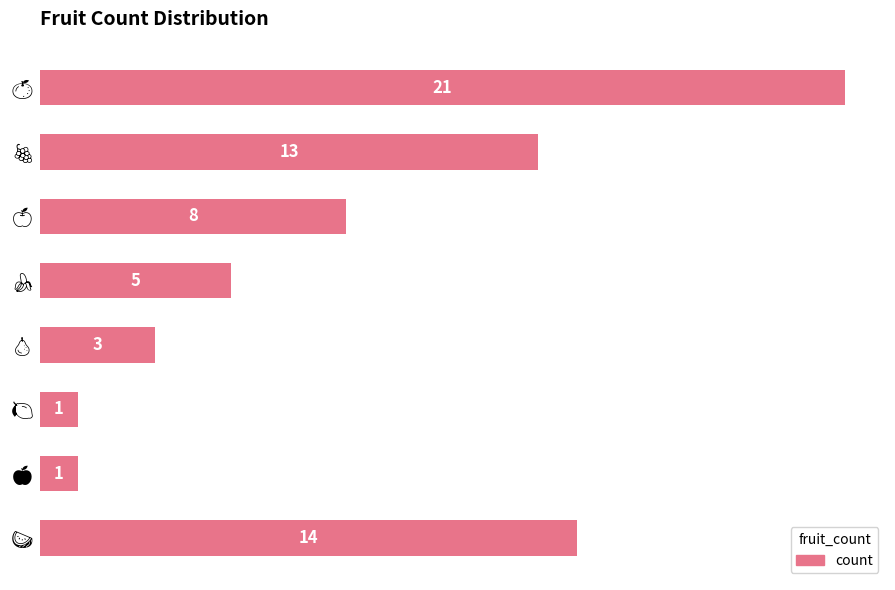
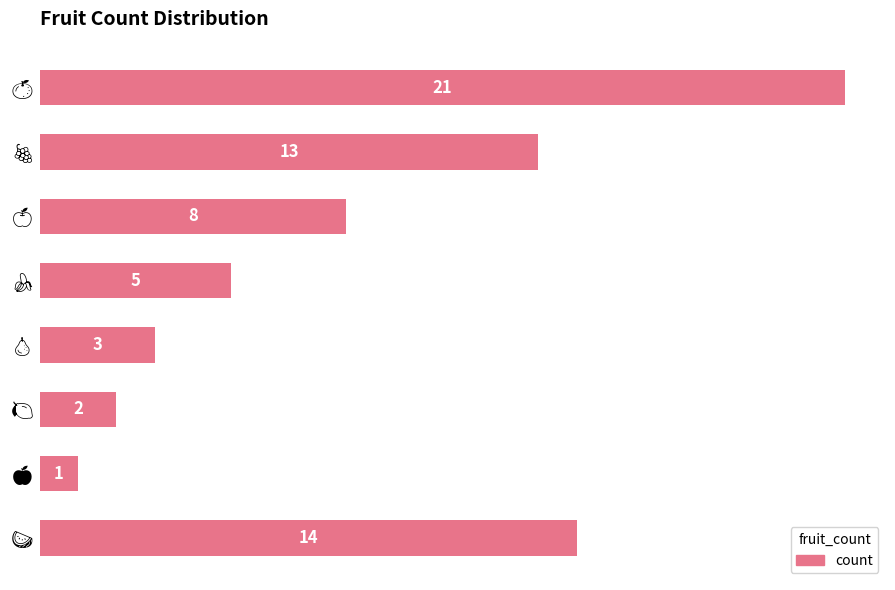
🍋: 1 -> 2
